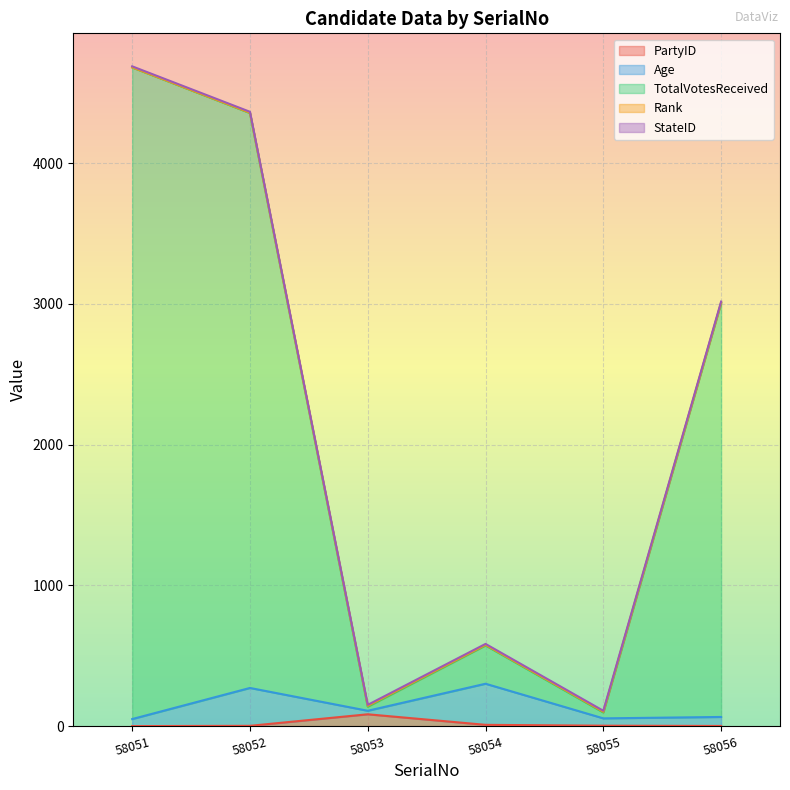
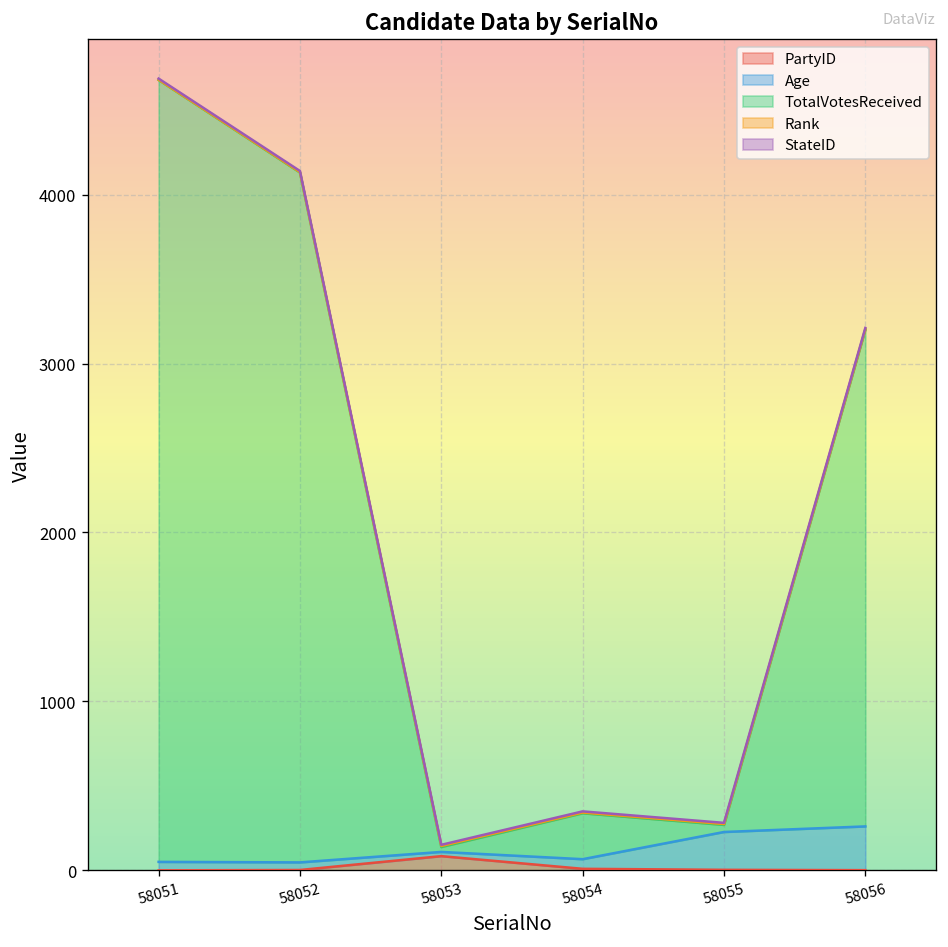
Age, 58052: 270 -> 50
Age, 58054: 290 -> 60
Age, 58055: 50 -> 220
Age, 58056: 60 -> 260
